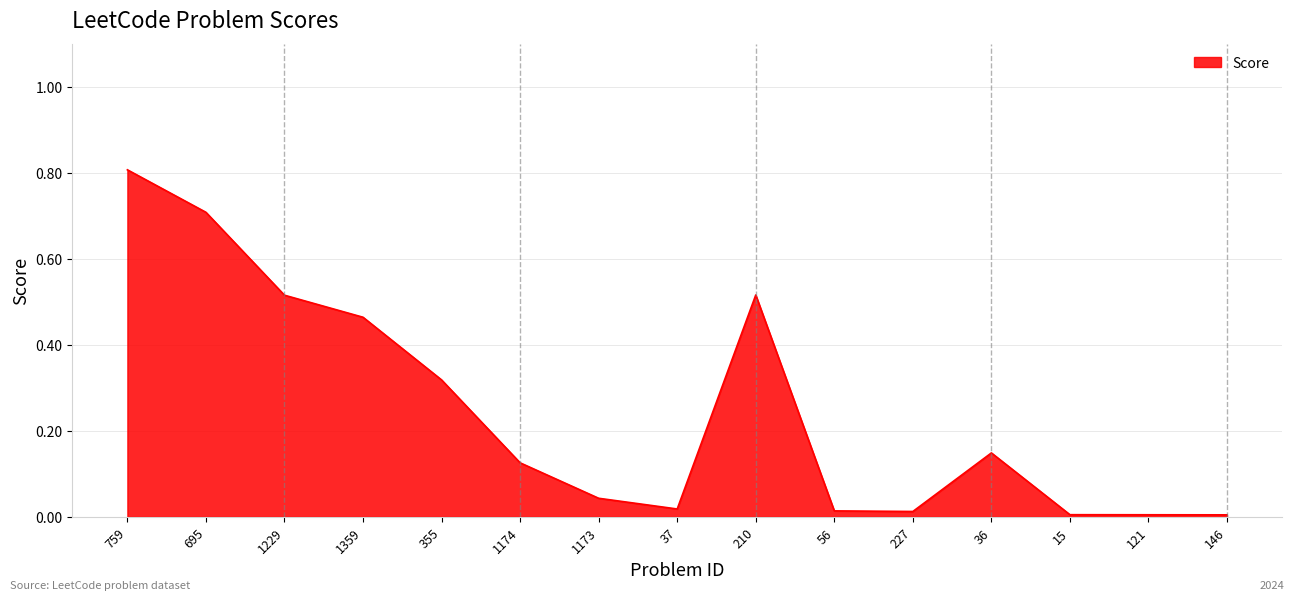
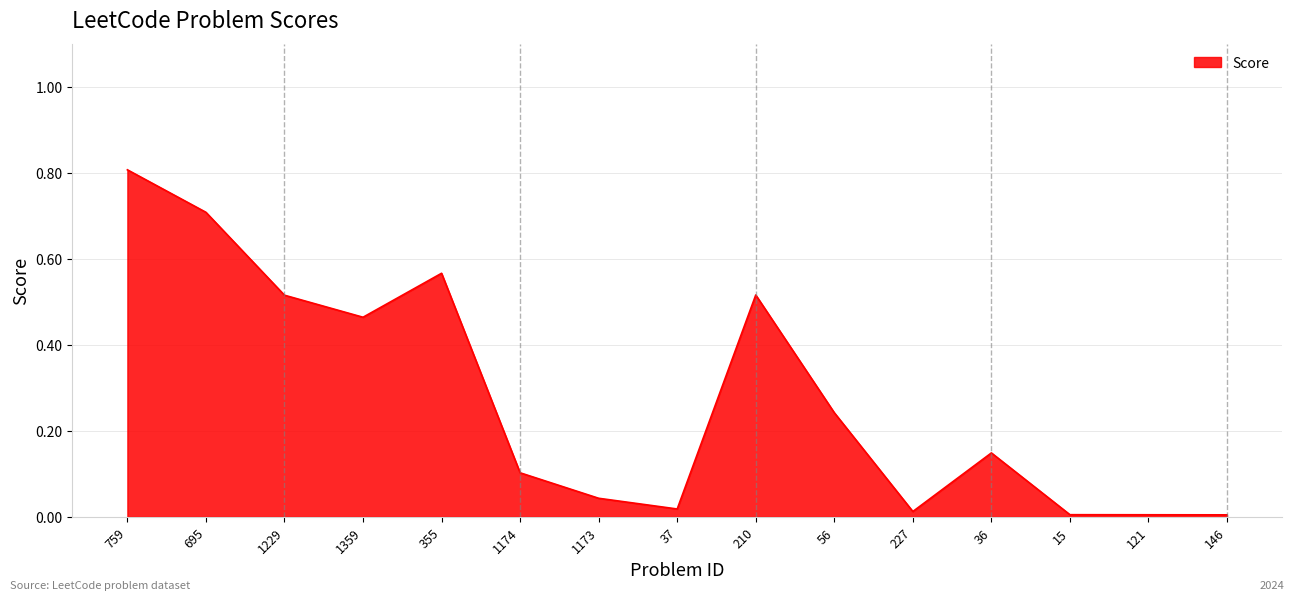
355: 0.32 -> 0.57
1174: 0.13 -> 0.10
56: 0.01 -> 0.24
